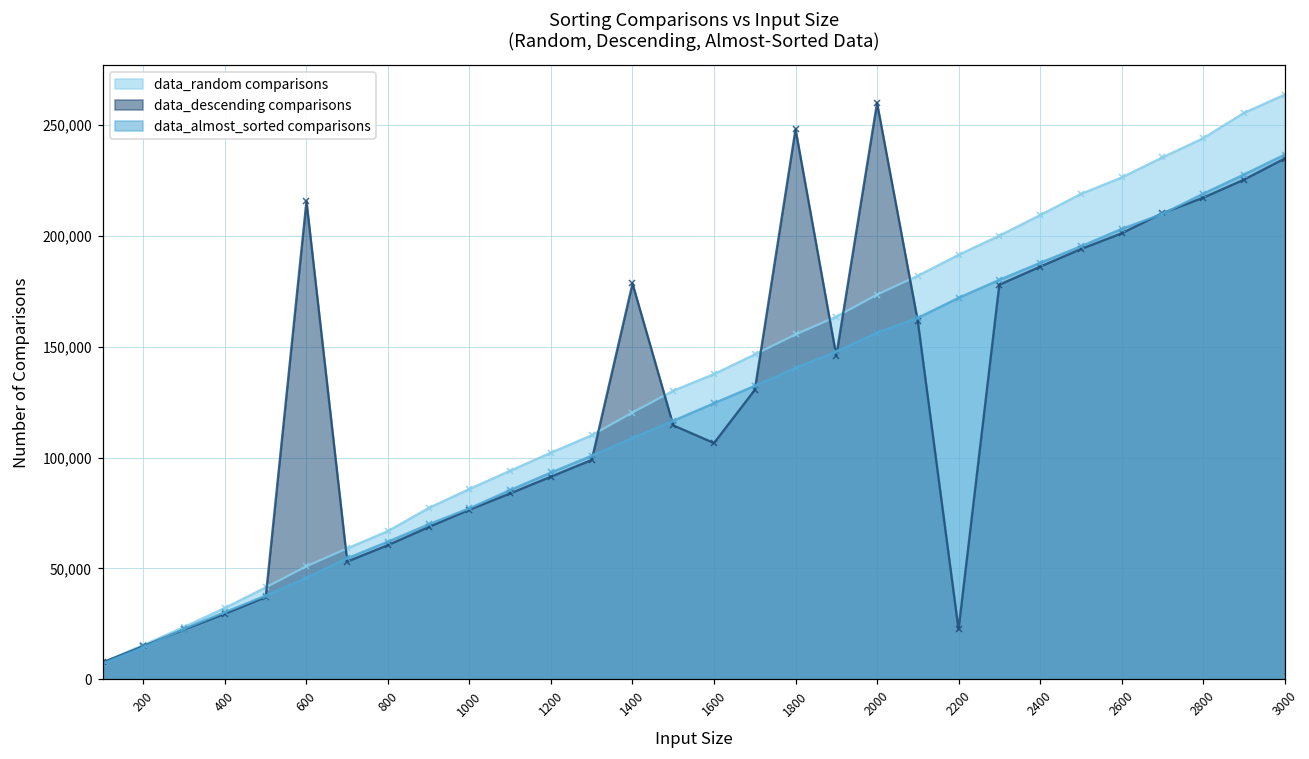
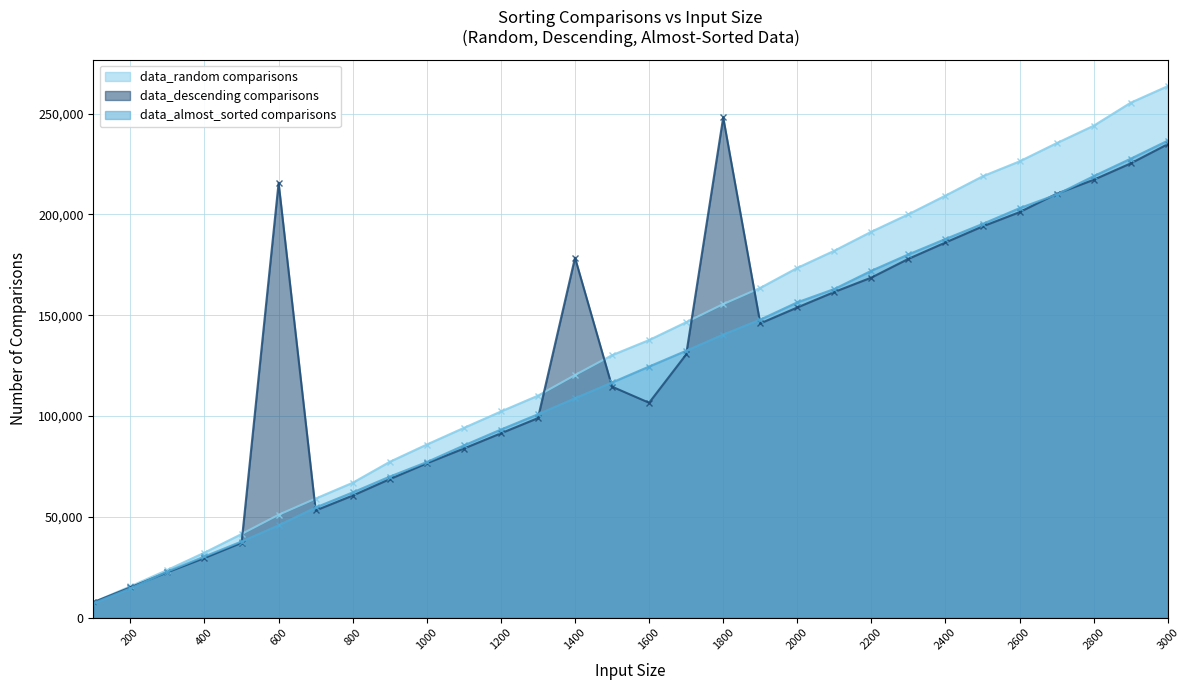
data_descending comparisons, 2000: 260,000 -> 154,000
data_descending comparisons, 2200: 23,000 -> 169,000
